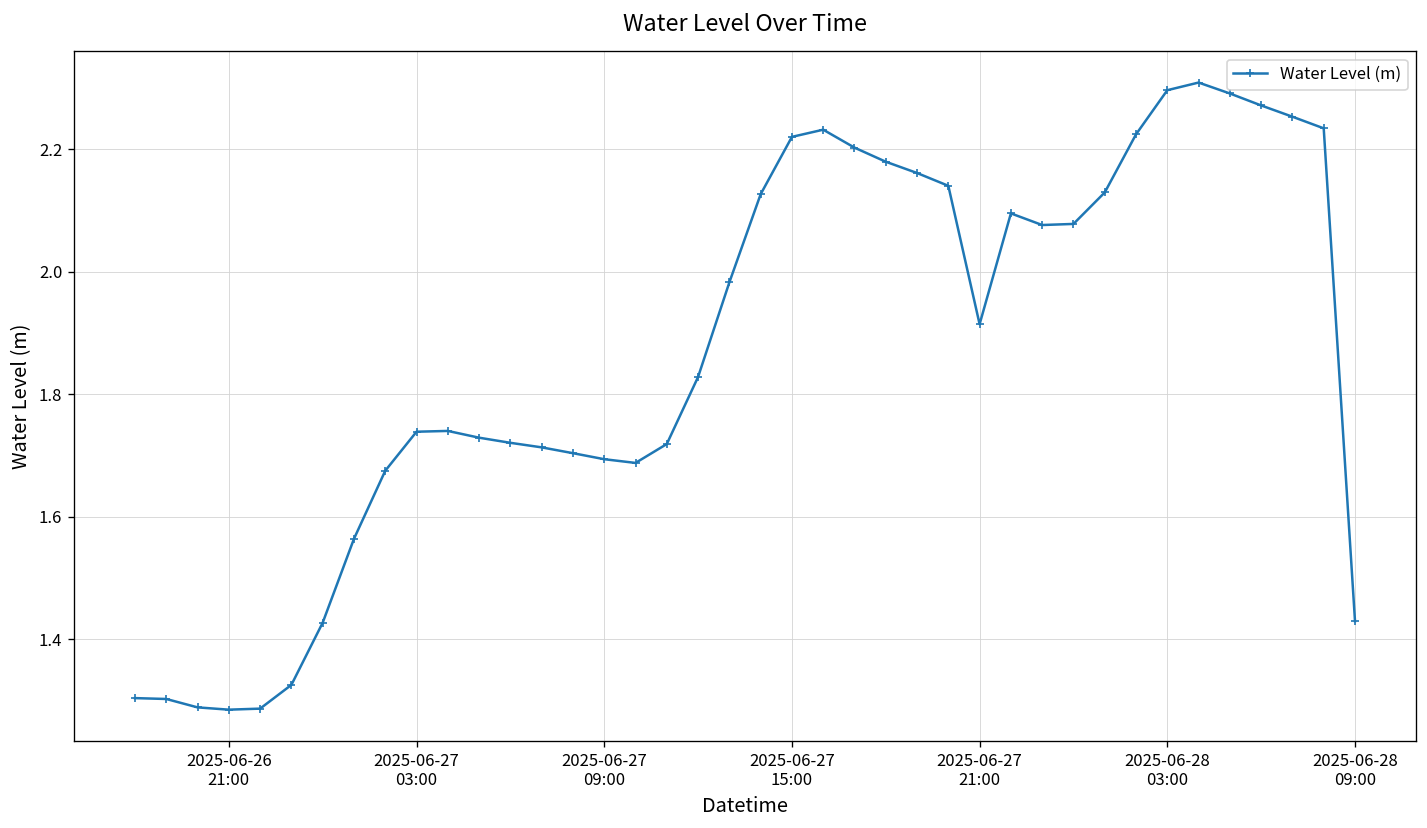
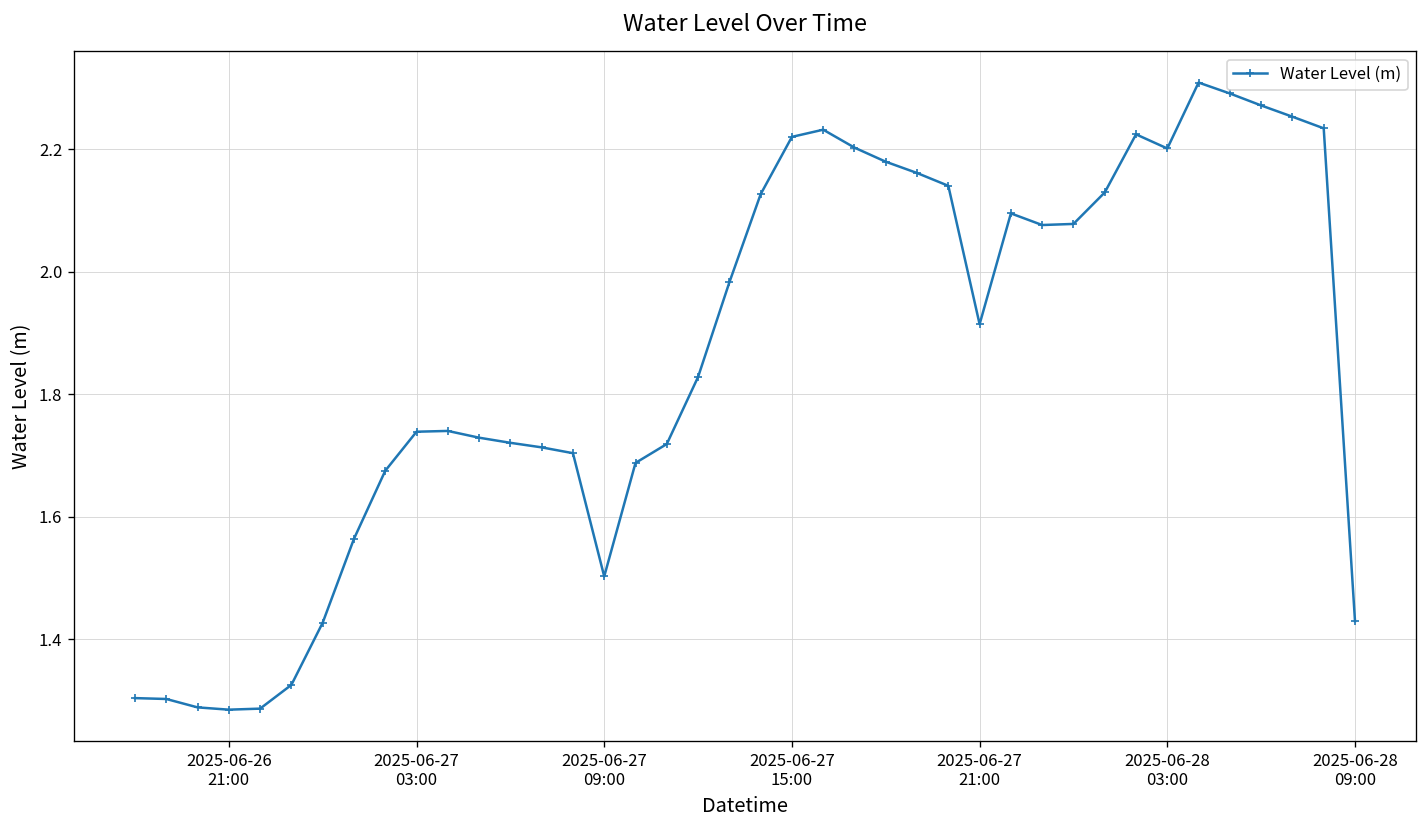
2025-06-27 09:00: 1.69 -> 1.50
2025-06-28 03:00: 2.30 -> 2.20
